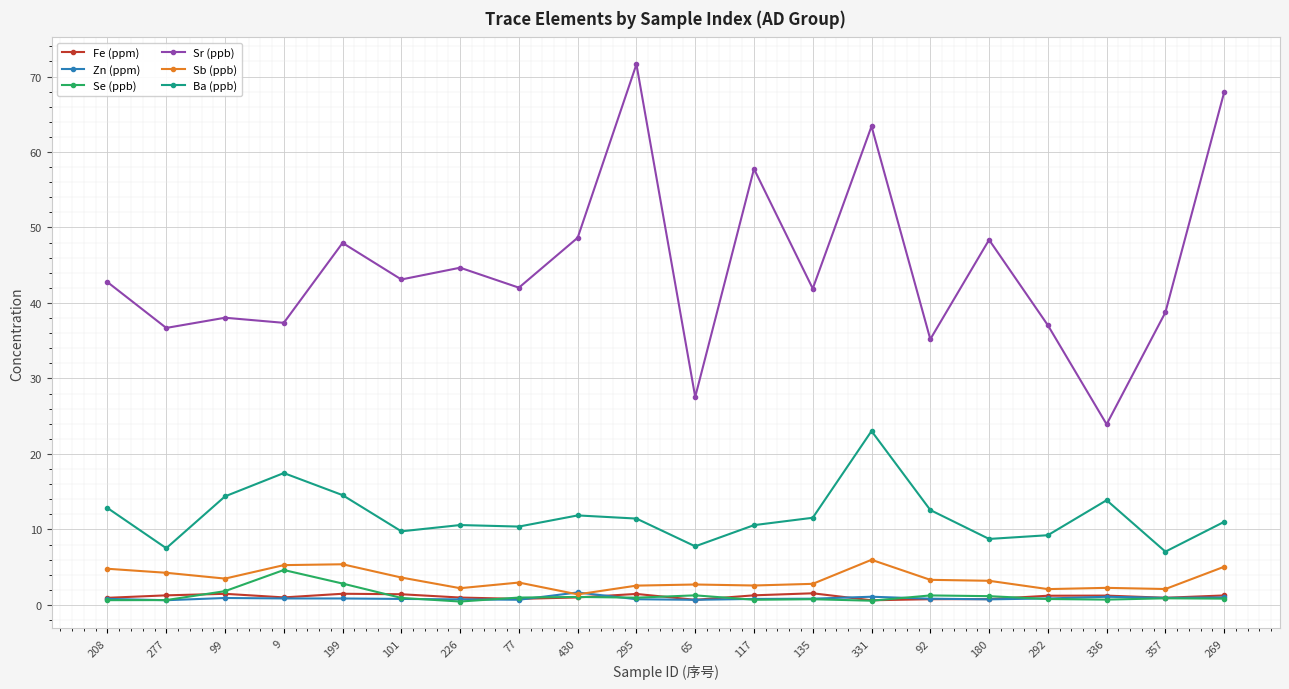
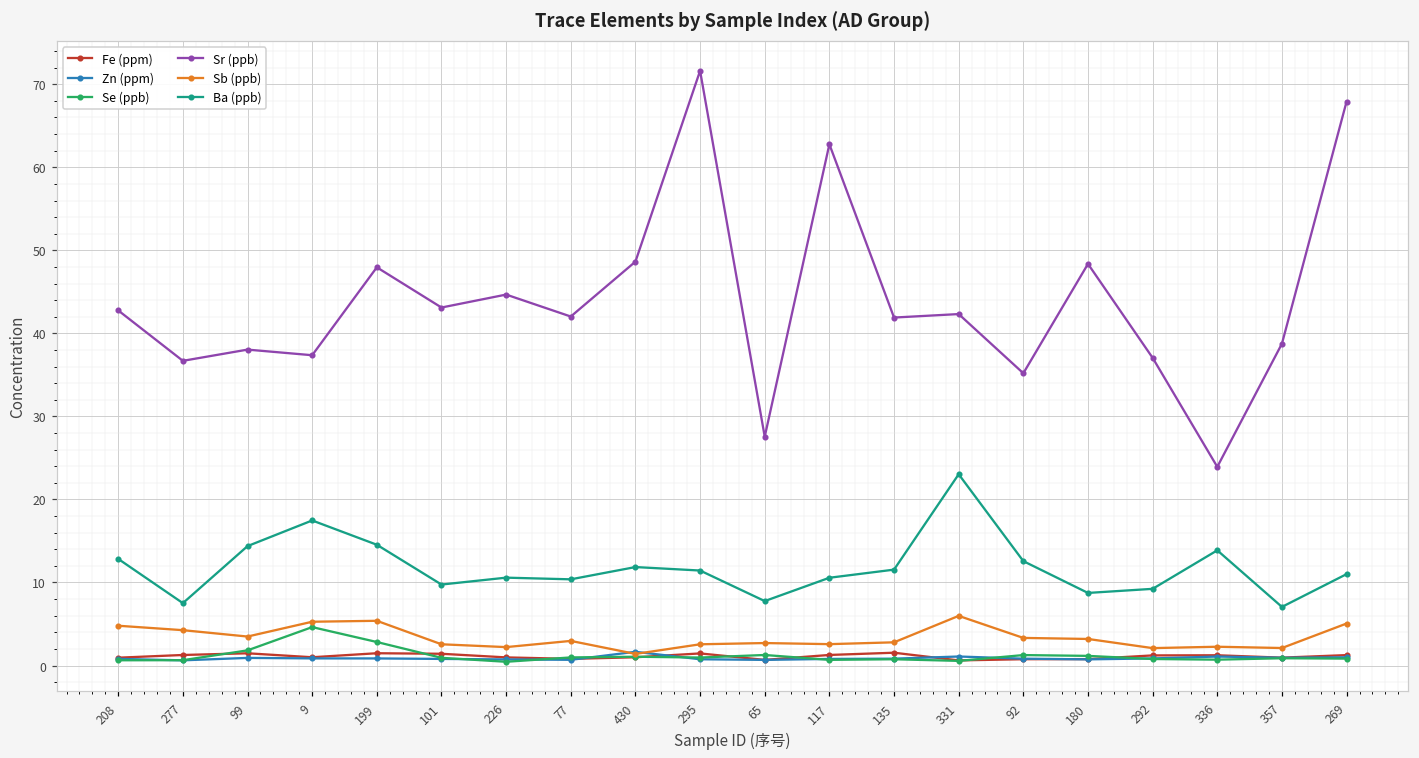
Sb (ppb), 101: 4 -> 3
Sr (ppb), 117: 58 -> 63
Sr (ppb), 331: 63 -> 42
